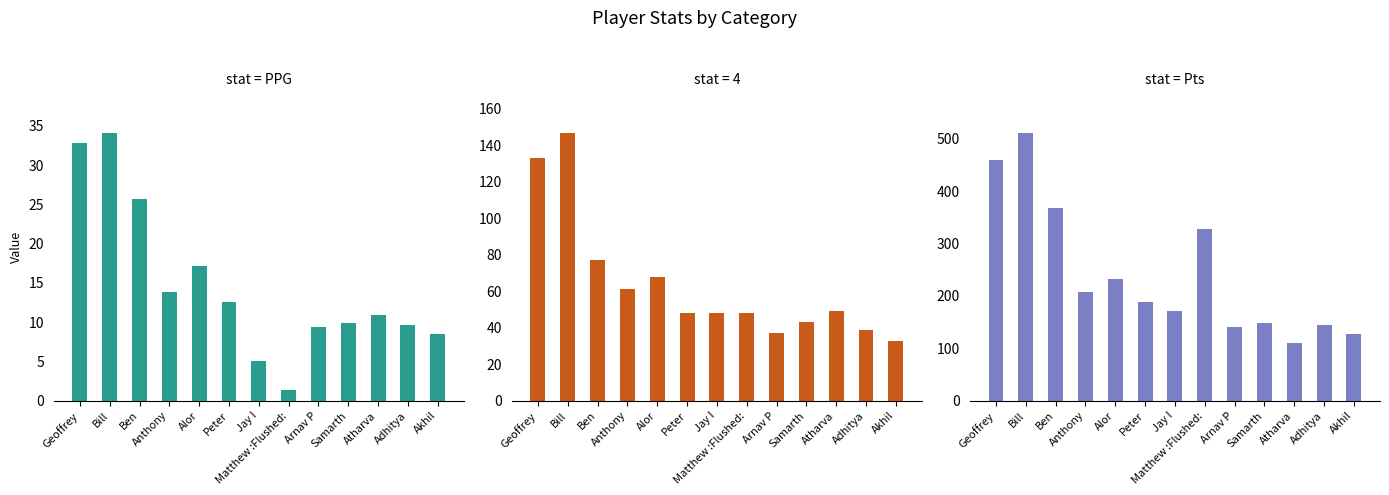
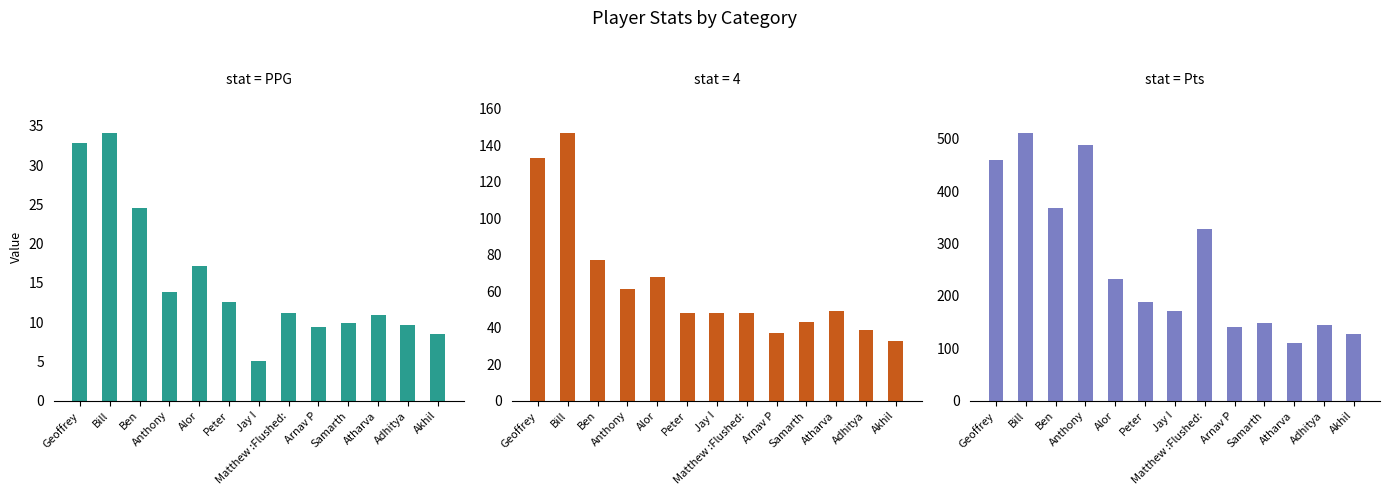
stat = PPG, Ben: 26 -> 25
stat = PPG, Matthew :Flushed:: 1 -> 11
stat = Pts, Anthony: 210 -> 490
